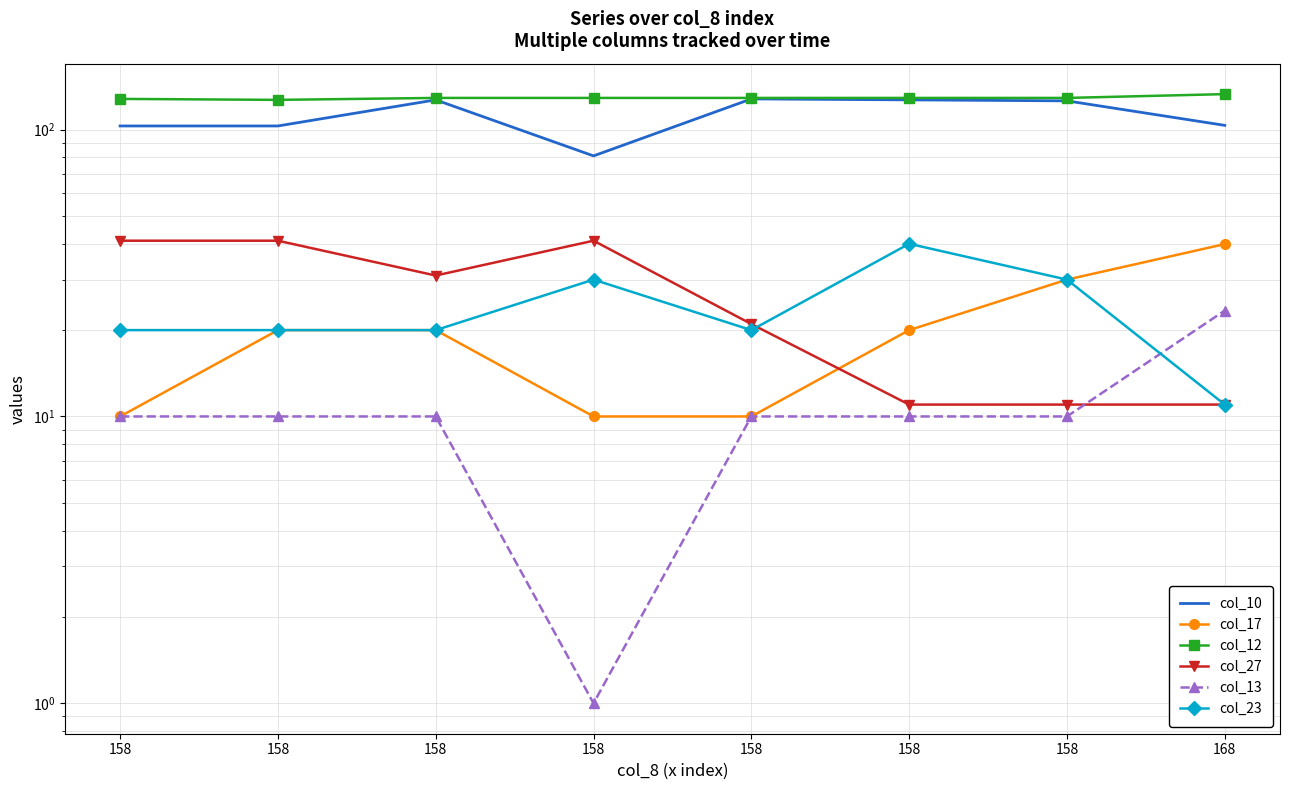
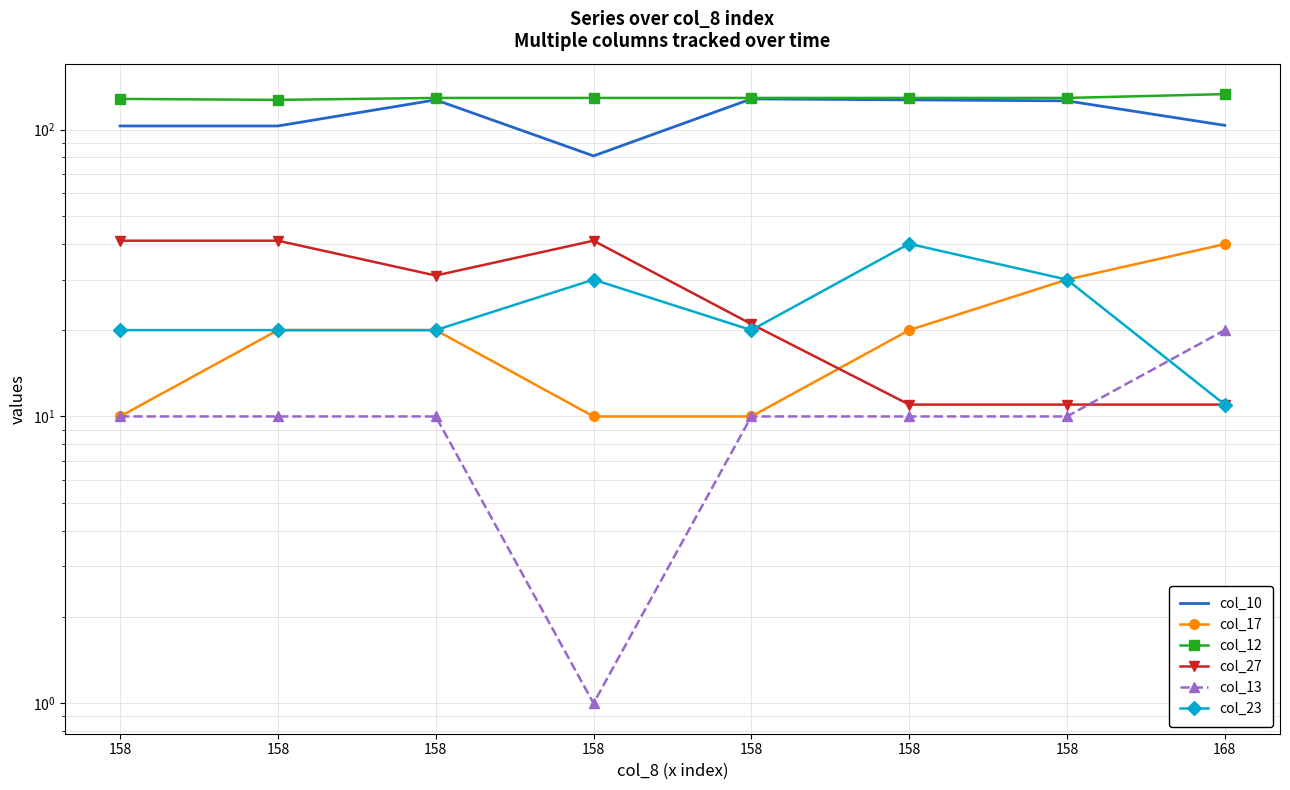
col_13, 168: 23 -> 20
